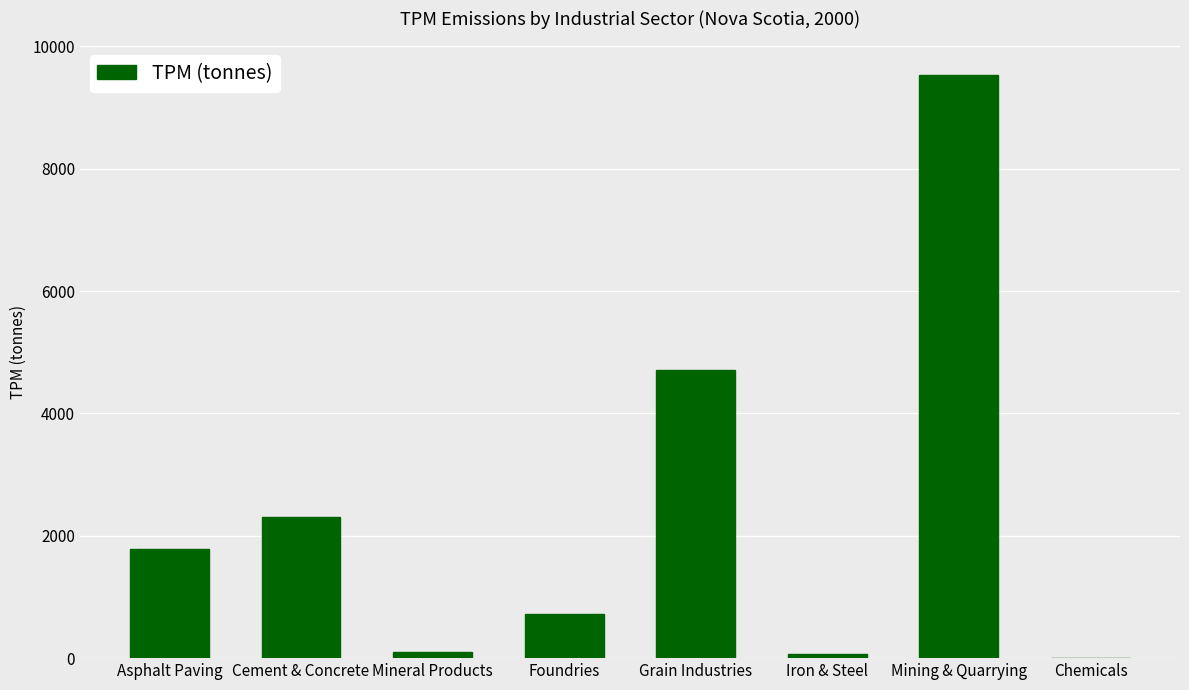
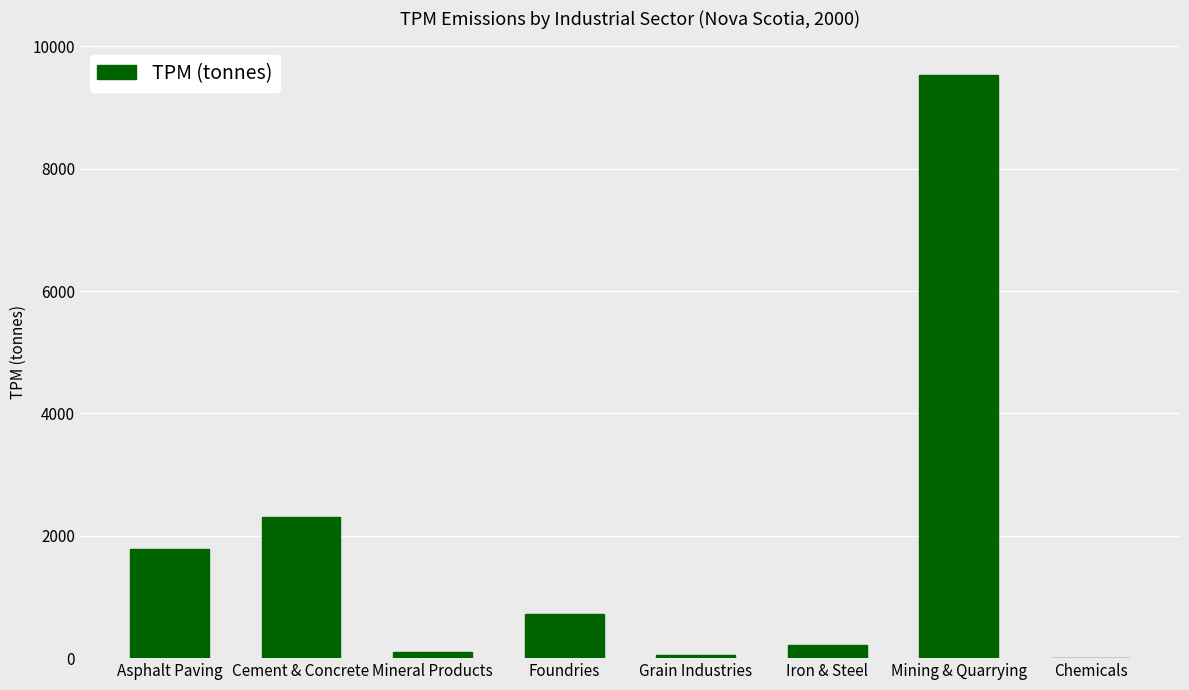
Grain Industries: 4700 -> 0
Iron & Steel: 100 -> 200
